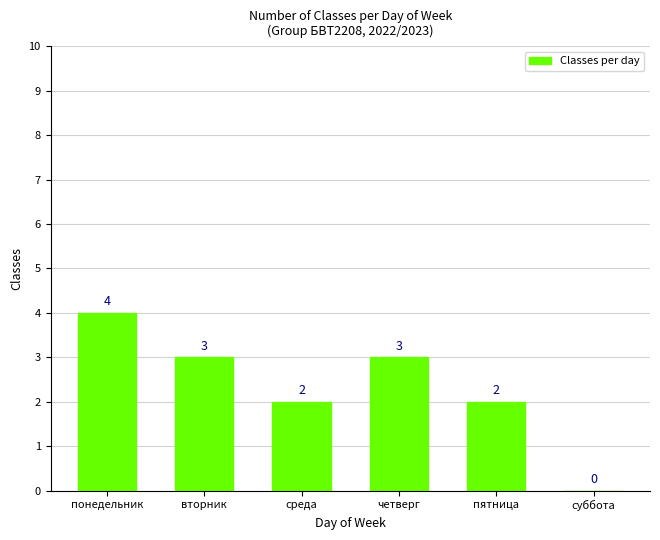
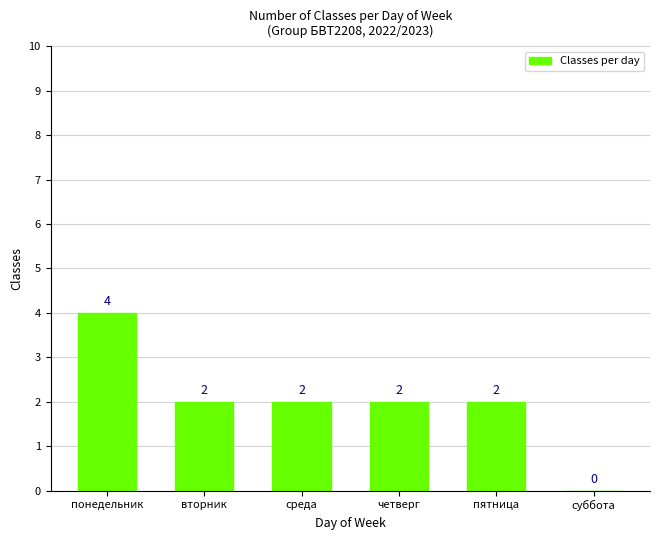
вторник: 3 -> 2
четверг: 3 -> 2
